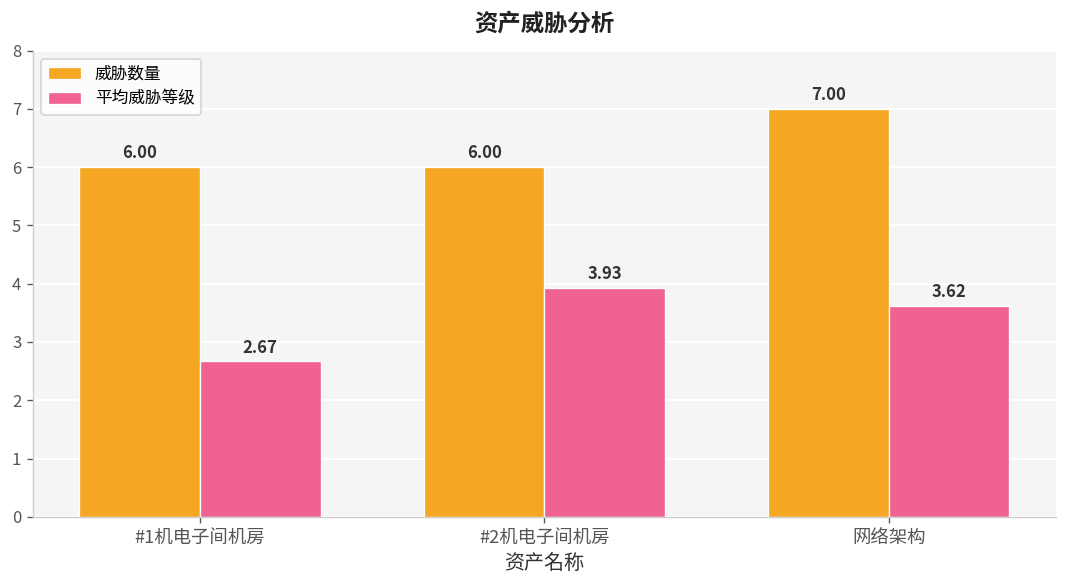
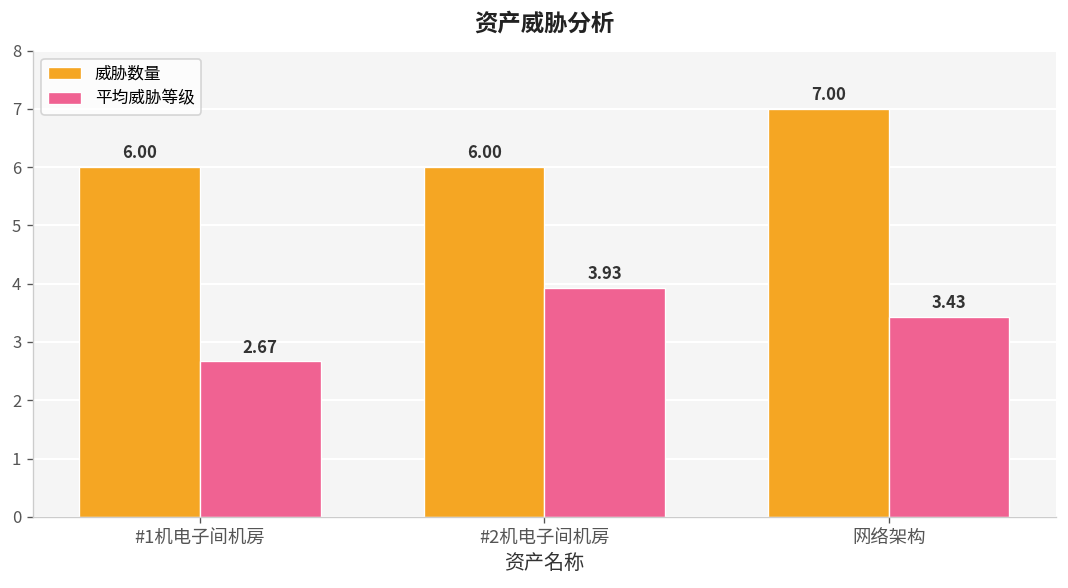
平均威胁等级, 网络架构: 3.62 -> 3.43
